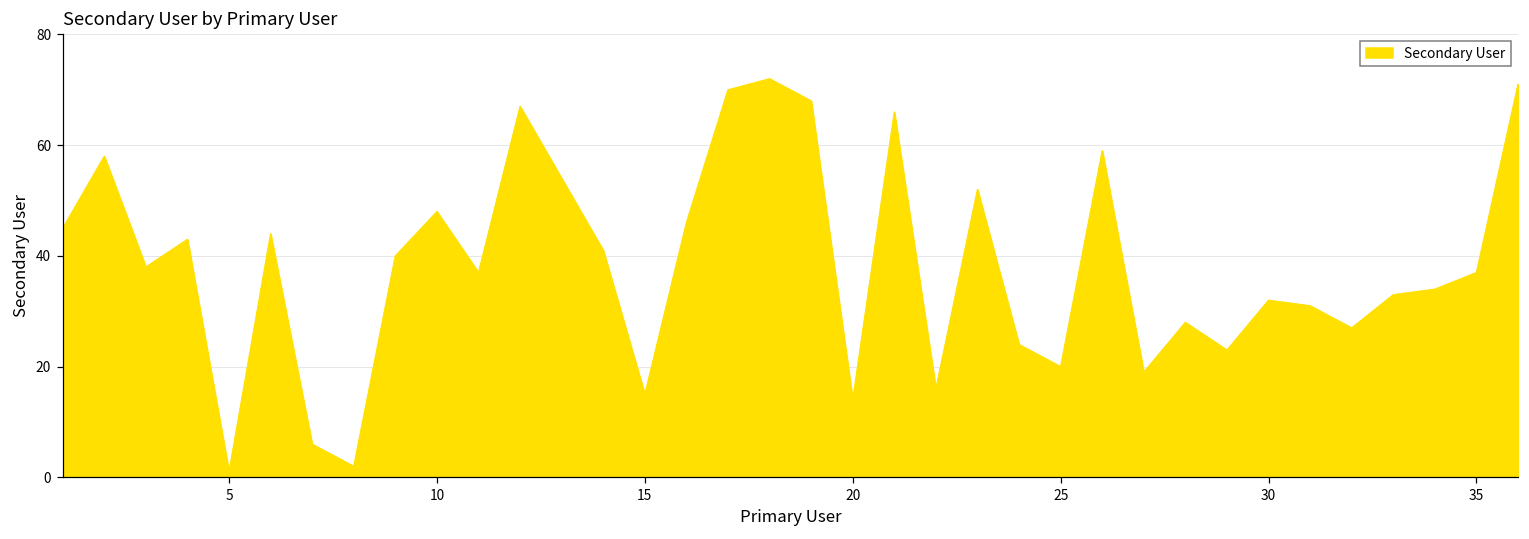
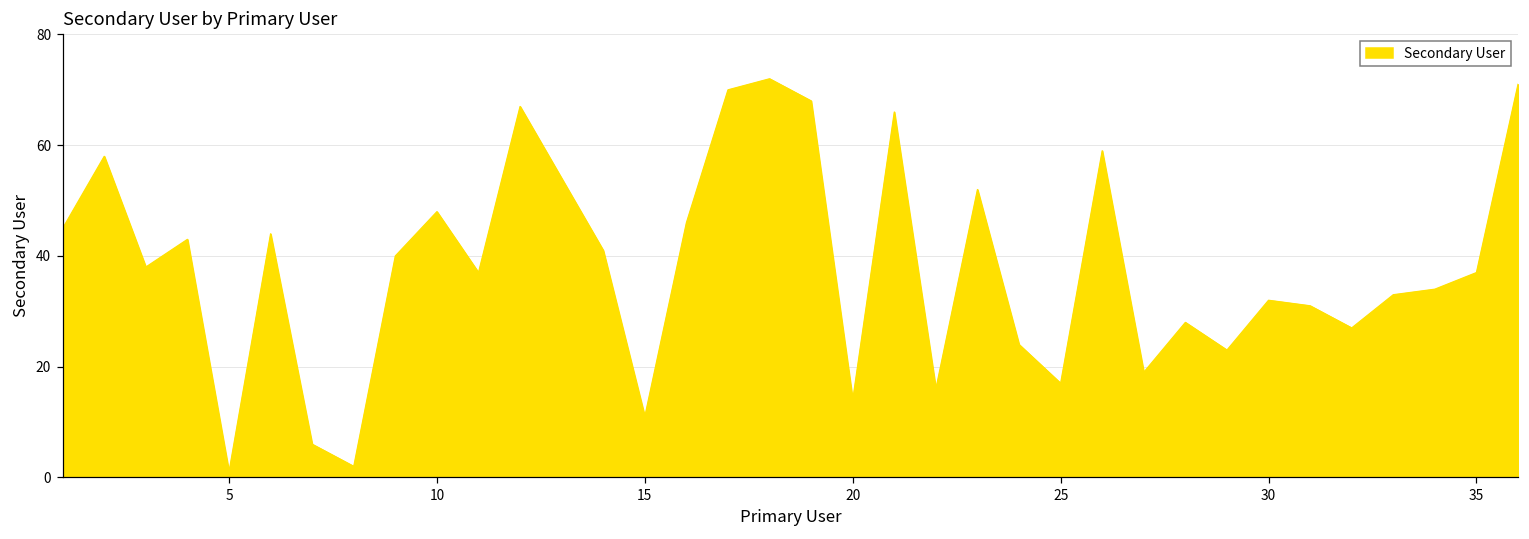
15: 15 -> 11
25: 20 -> 17
